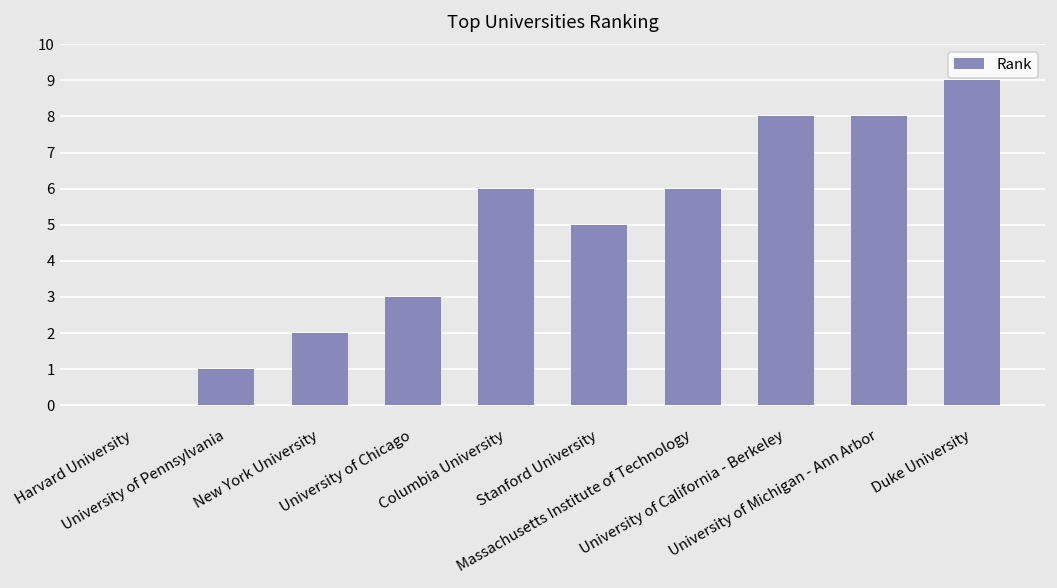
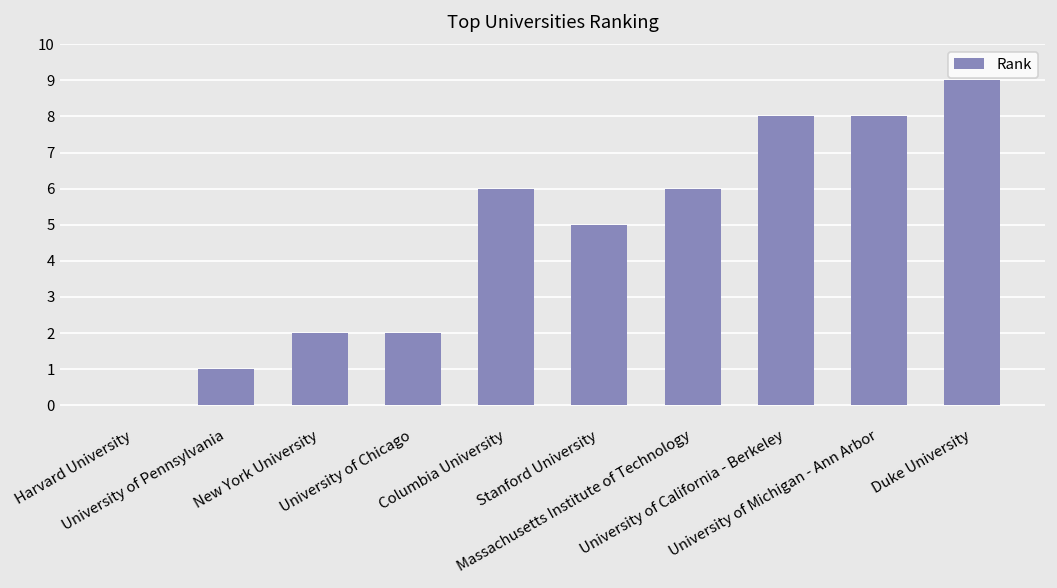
University of Chicago: 3 -> 2
